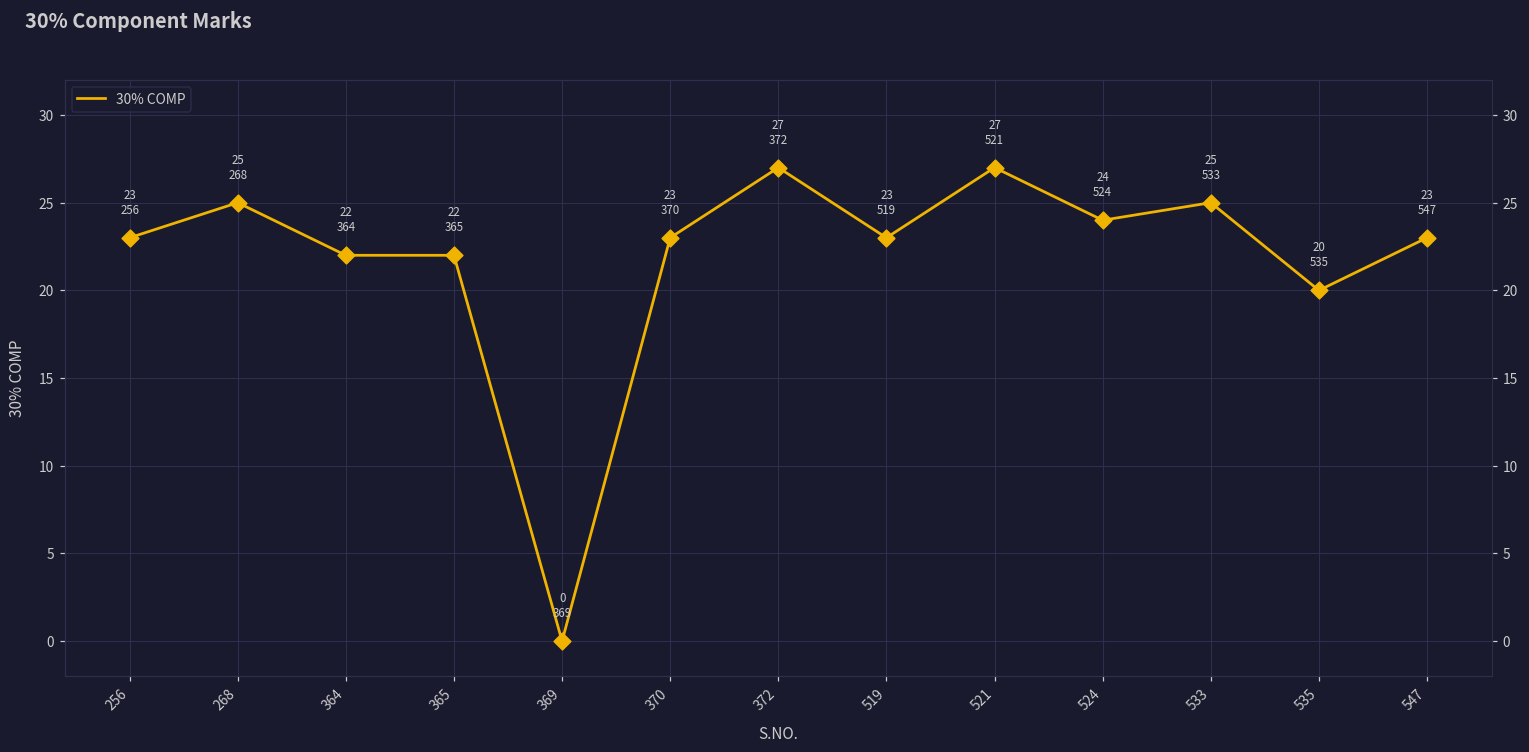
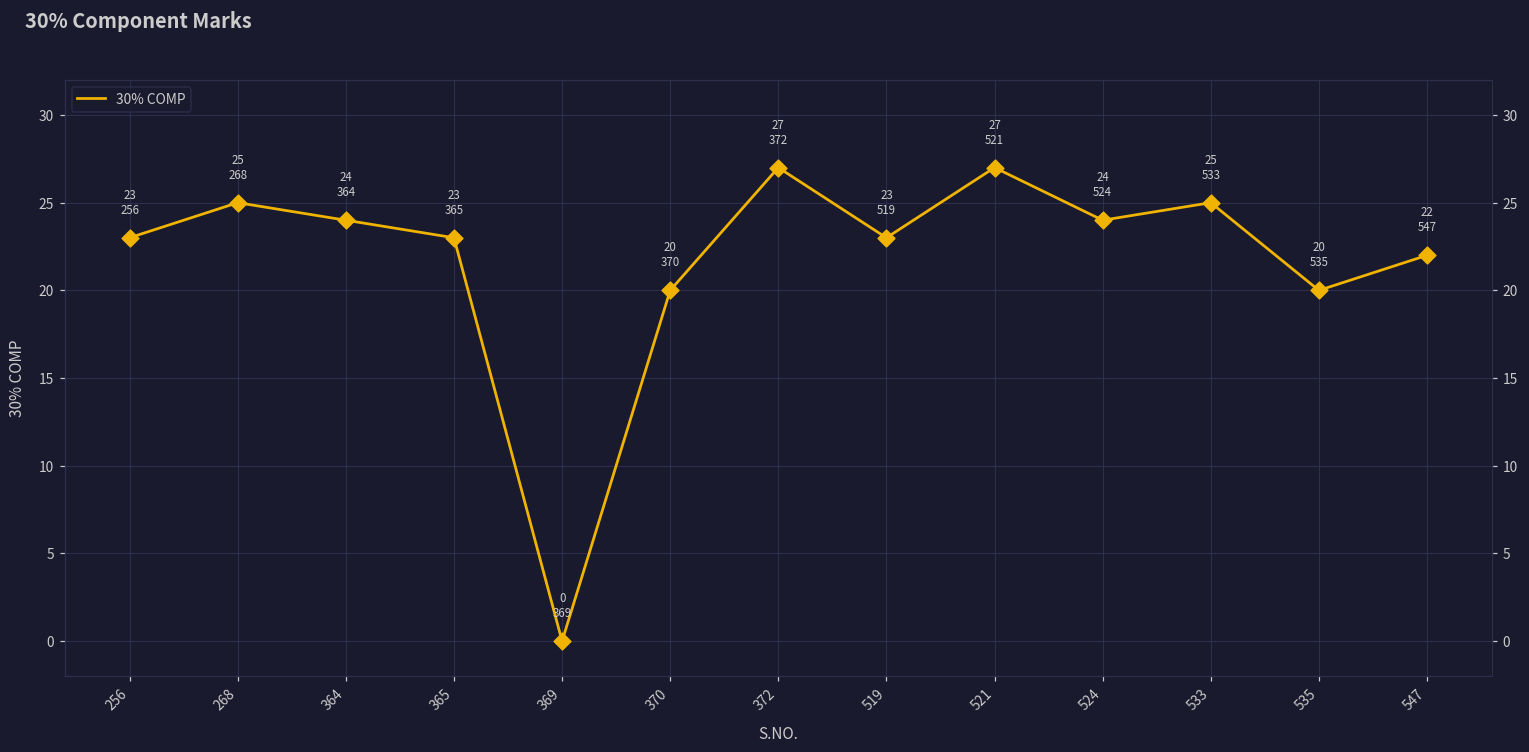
364: 22 -> 24
365: 22 -> 23
370: 23 -> 20
547: 23 -> 22
